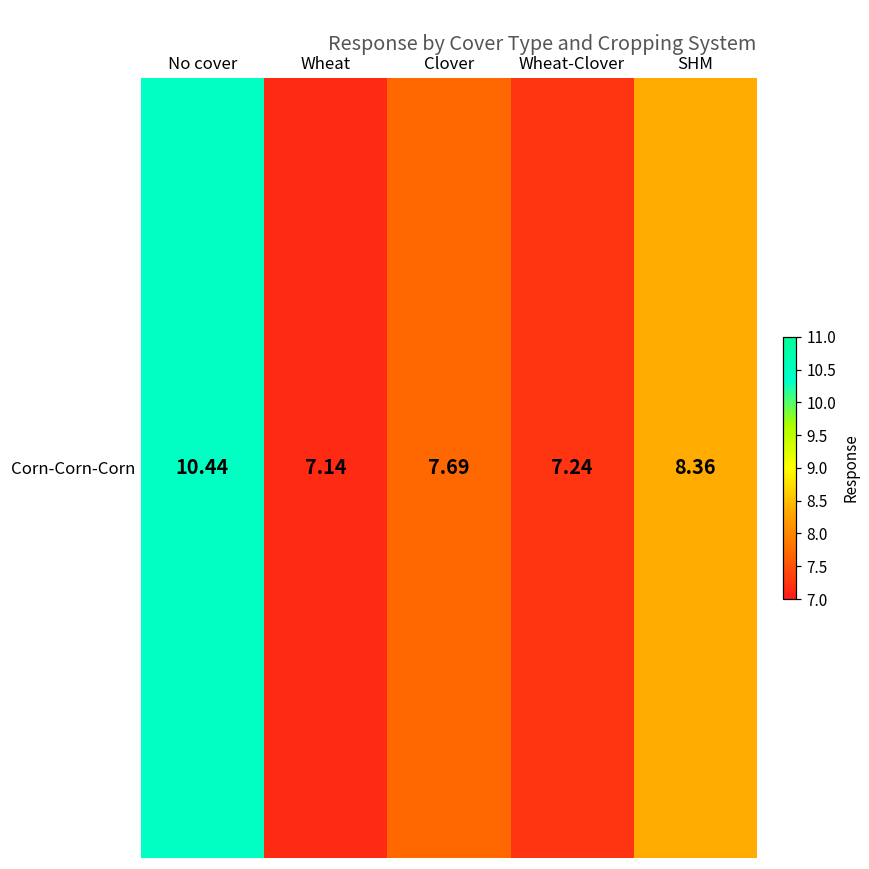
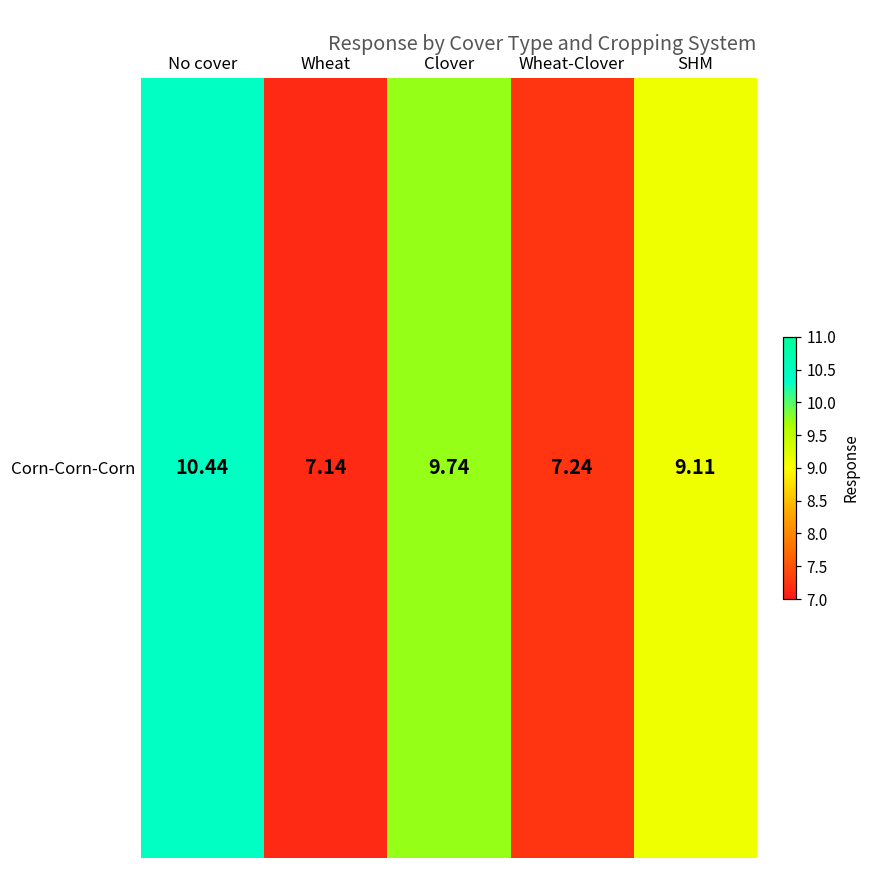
Corn-Corn-Corn, Clover: 7.69 -> 9.74
Corn-Corn-Corn, SHM: 8.36 -> 9.11
